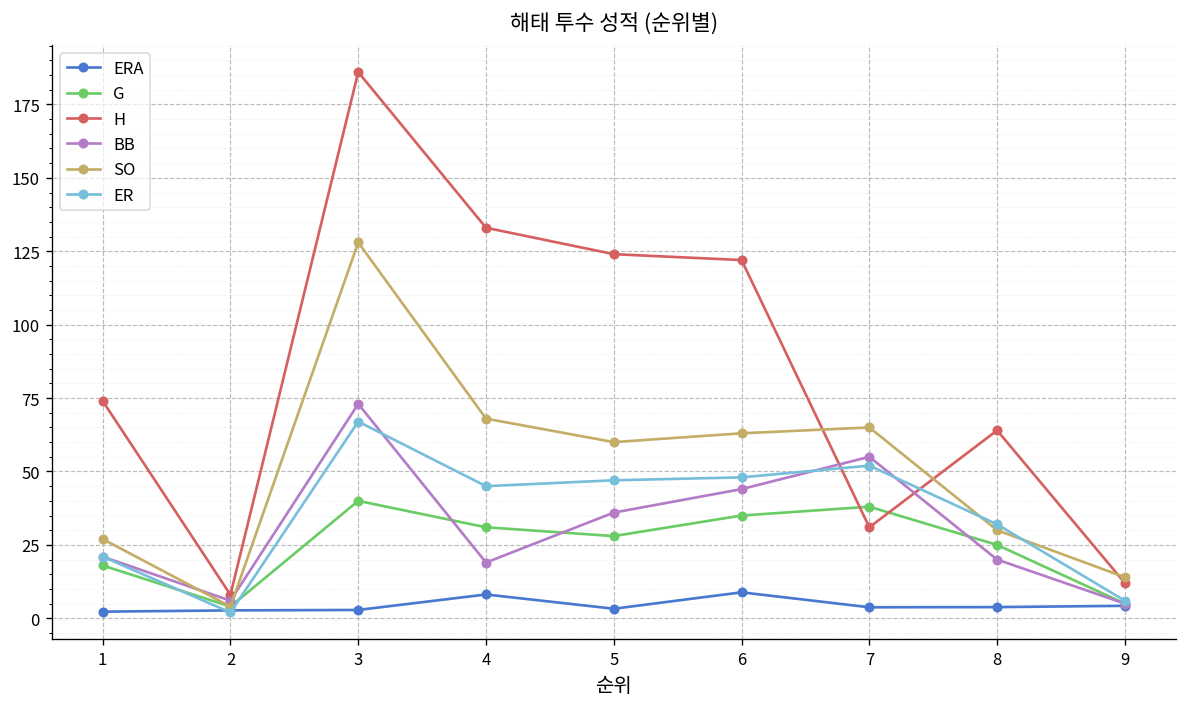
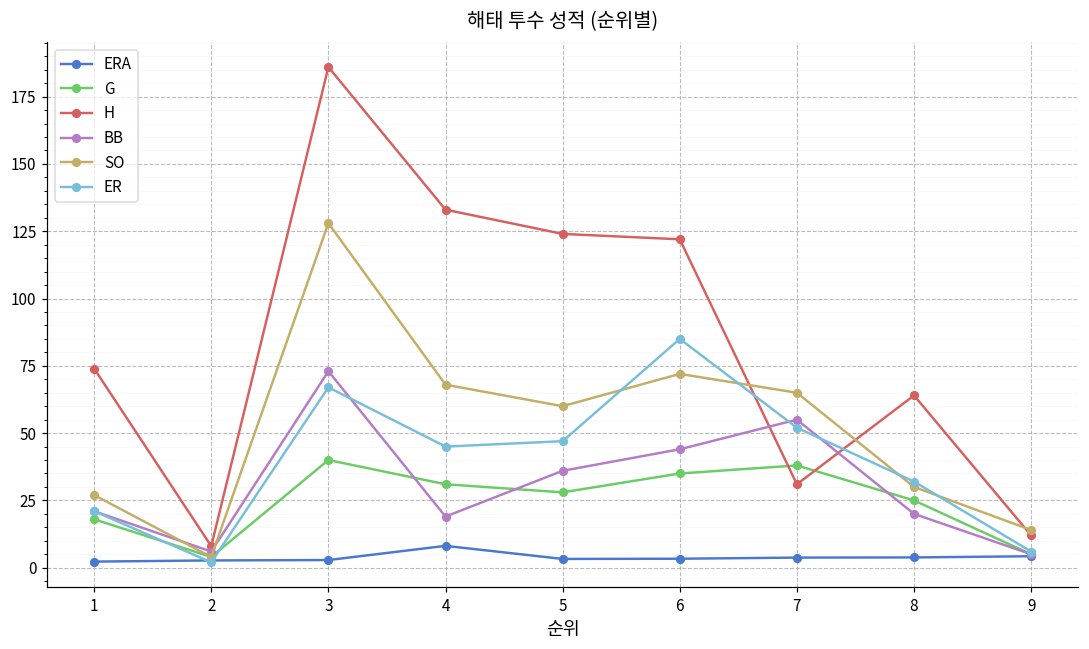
ERA, 6: 9 -> 3
SO, 6: 63 -> 72
ER, 6: 48 -> 85
